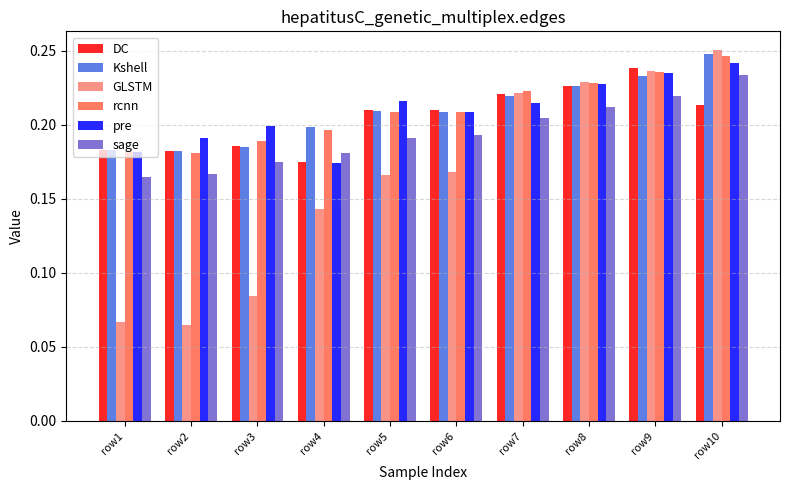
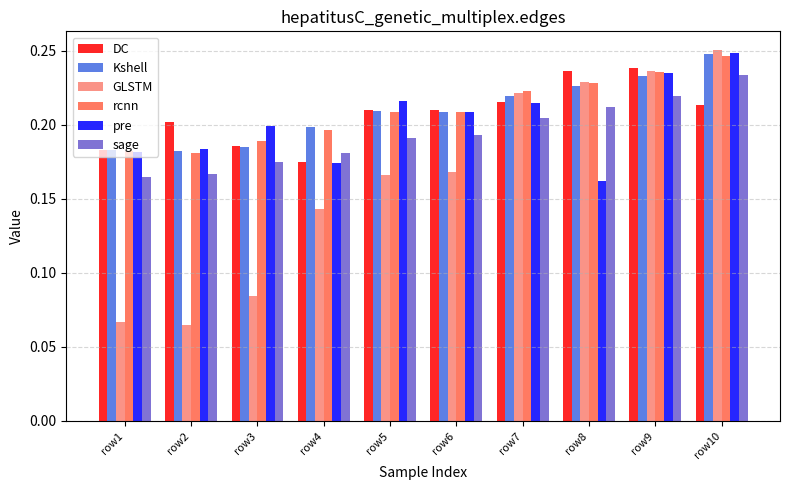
DC, row2: 0.182 -> 0.202
pre, row2: 0.191 -> 0.184
DC, row7: 0.221 -> 0.215
DC, row8: 0.226 -> 0.236
pre, row8: 0.228 -> 0.162
pre, row10: 0.242 -> 0.249
